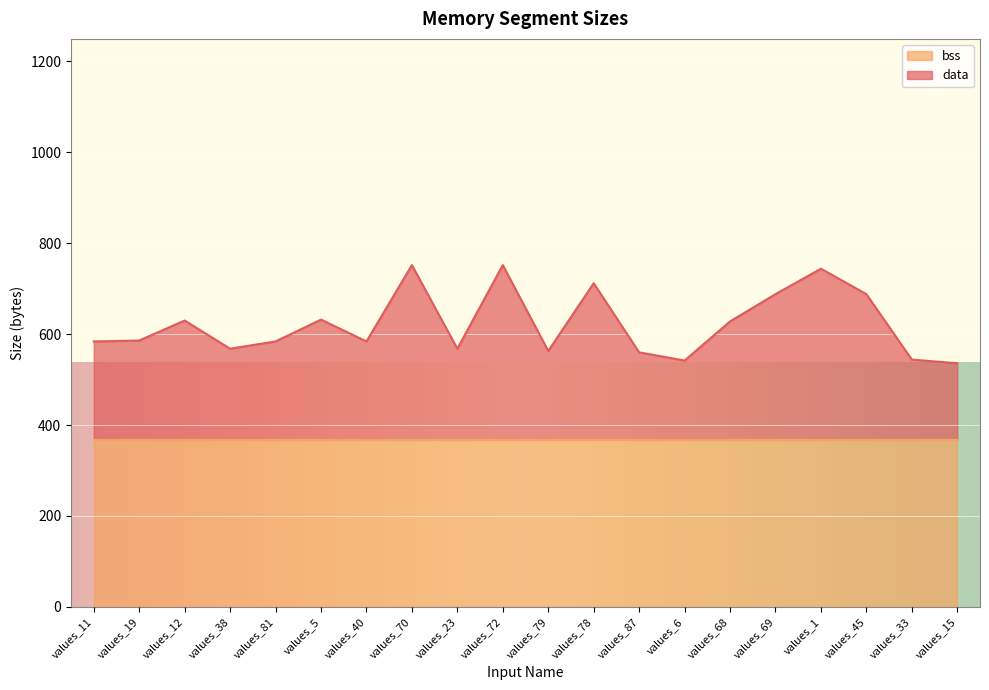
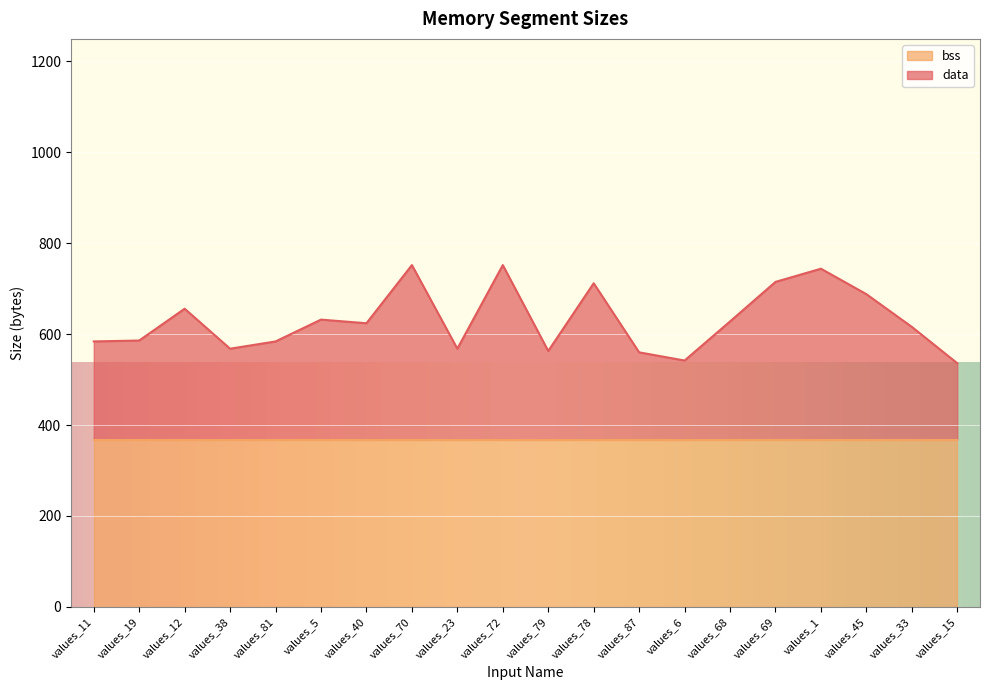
data, values_12: 630 -> 660
data, values_40: 580 -> 620
data, values_69: 690 -> 720
data, values_33: 540 -> 620
